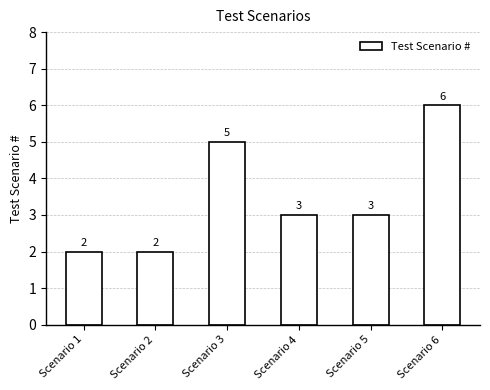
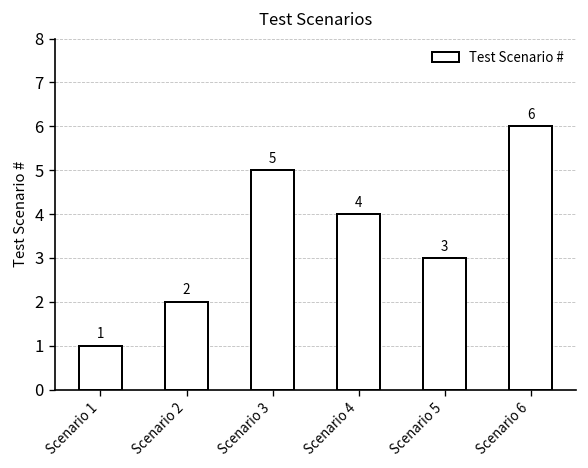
Scenario 1: 2 -> 1
Scenario 4: 3 -> 4
